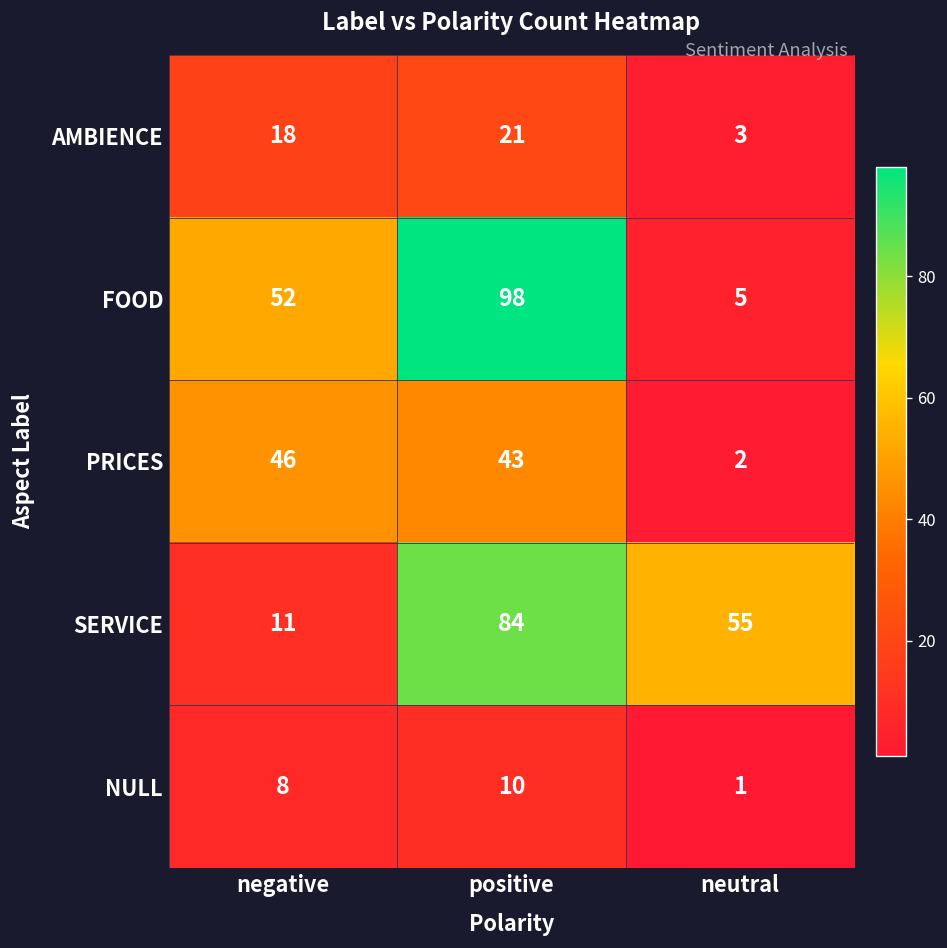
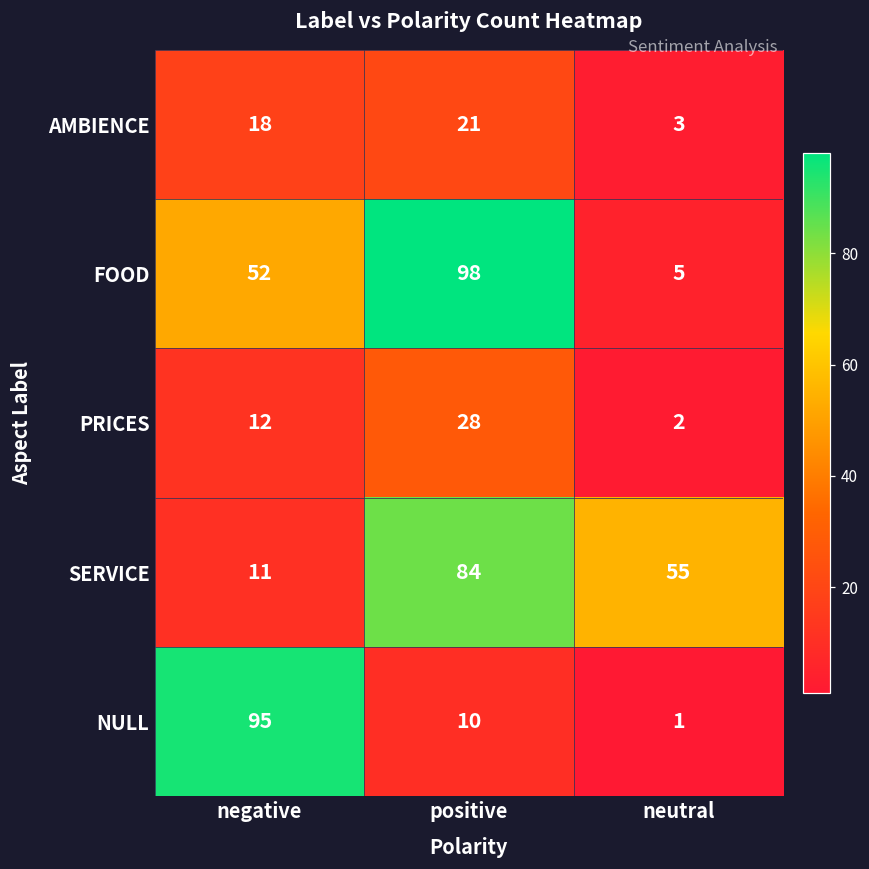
PRICES, negative: 46 -> 12
PRICES, positive: 43 -> 28
NULL, negative: 8 -> 95
